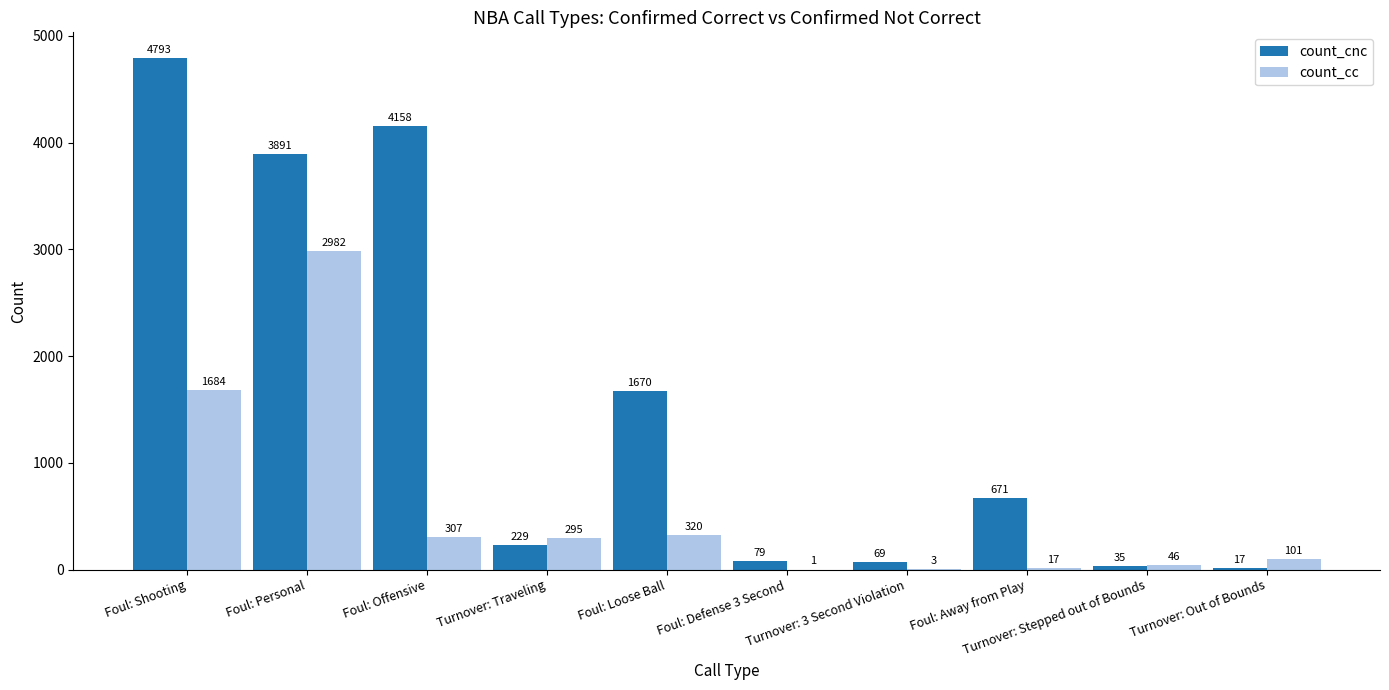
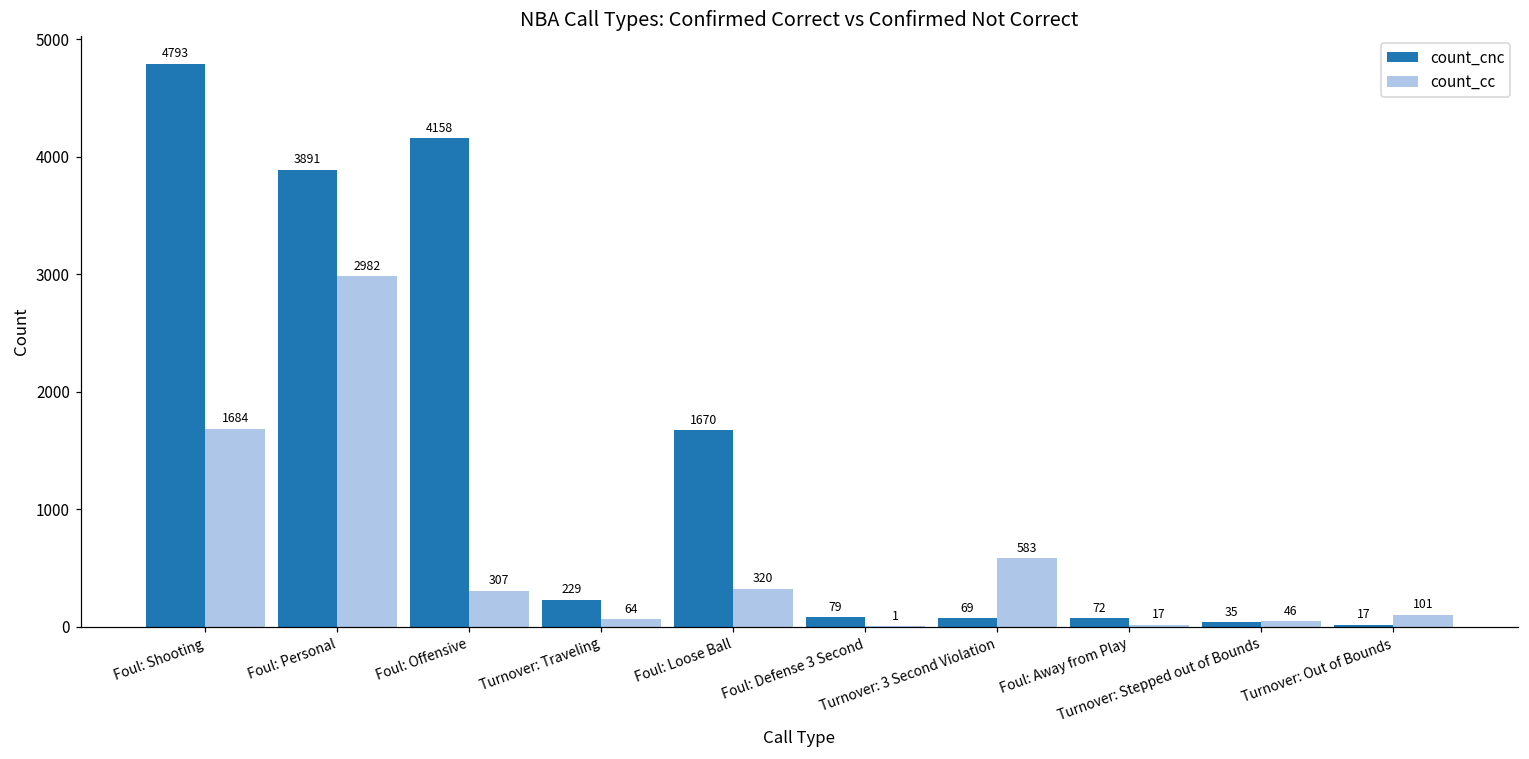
count_cc, Turnover: Traveling: 295 -> 64
count_cc, Turnover: 3 Second Violation: 3 -> 583
count_cnc, Foul: Away from Play: 671 -> 72
